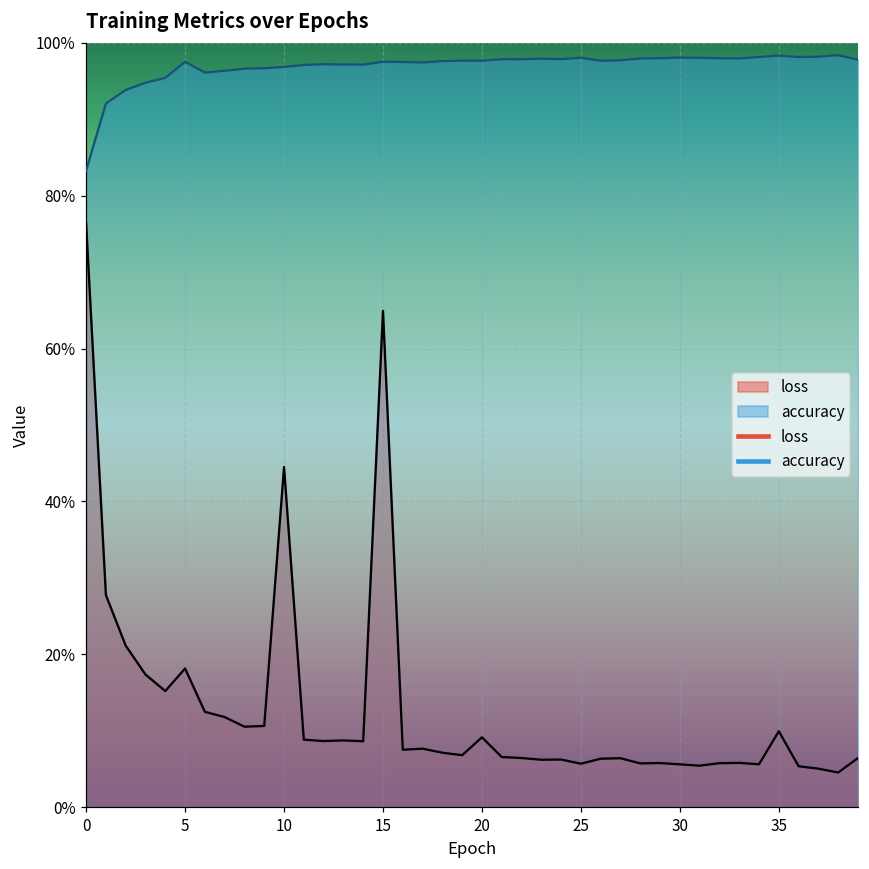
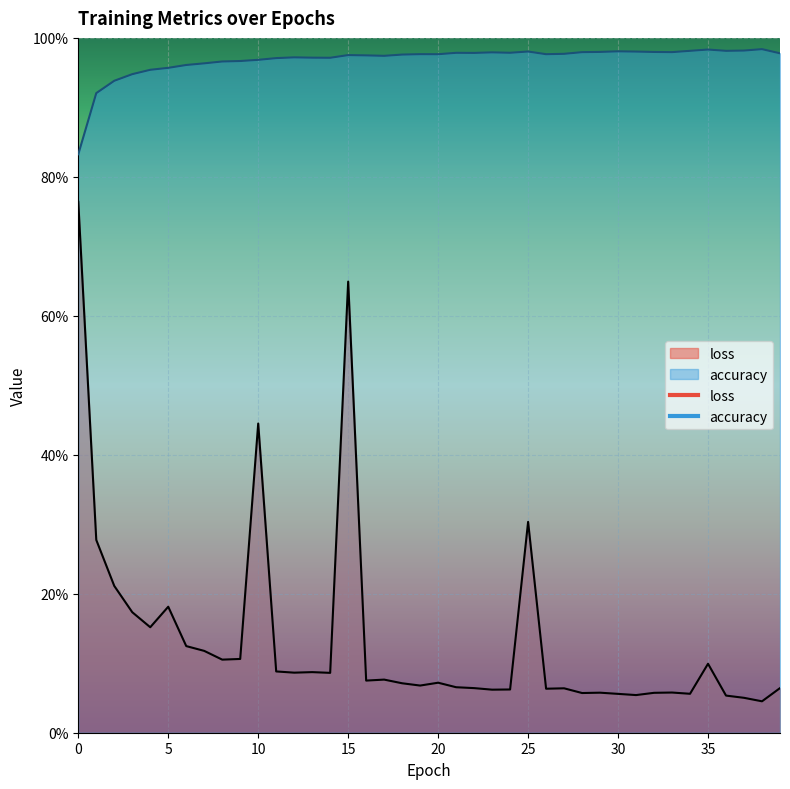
accuracy, 5: 98% -> 96%
loss, 20: 9% -> 7%
loss, 25: 6% -> 30%
